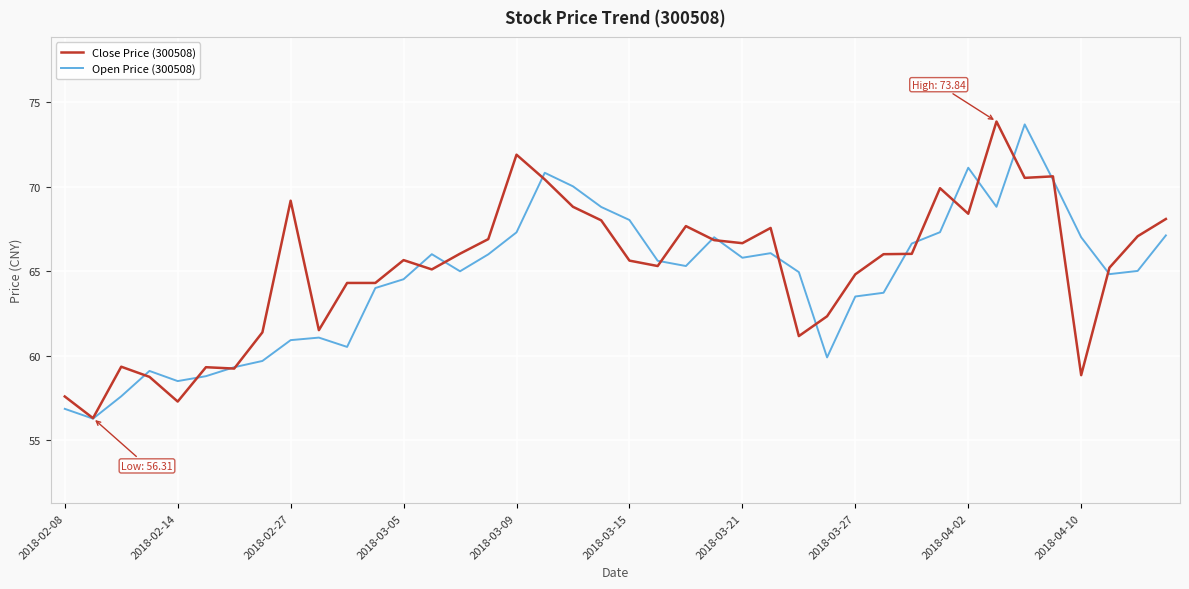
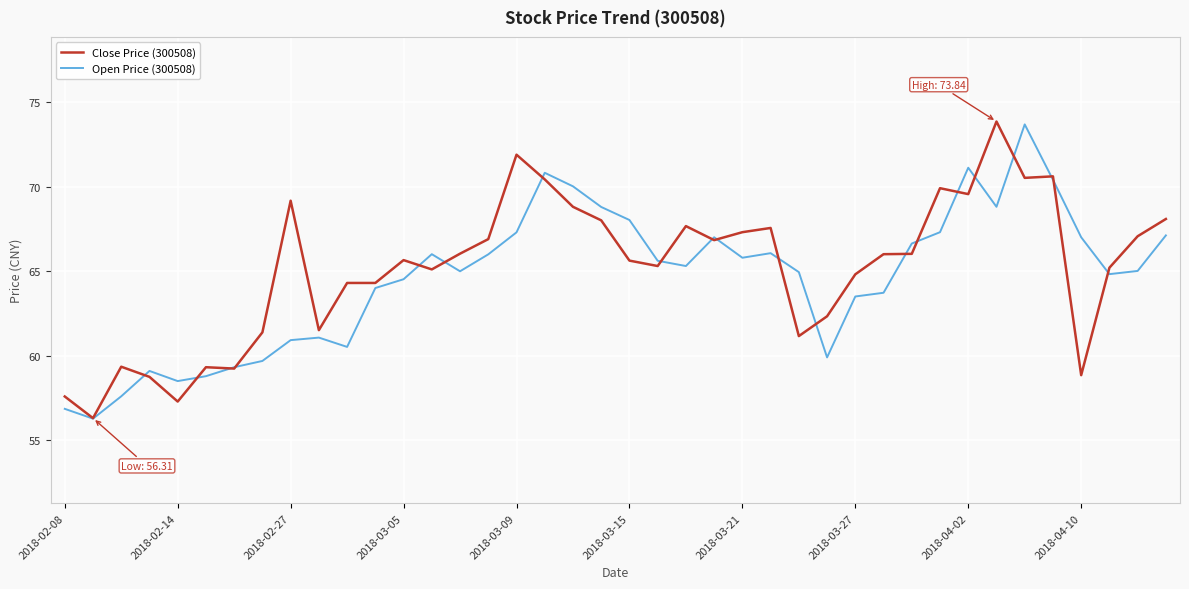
Close Price (300508), 2018-03-21: 66.7 -> 67.3
Close Price (300508), 2018-04-02: 68.4 -> 69.6
